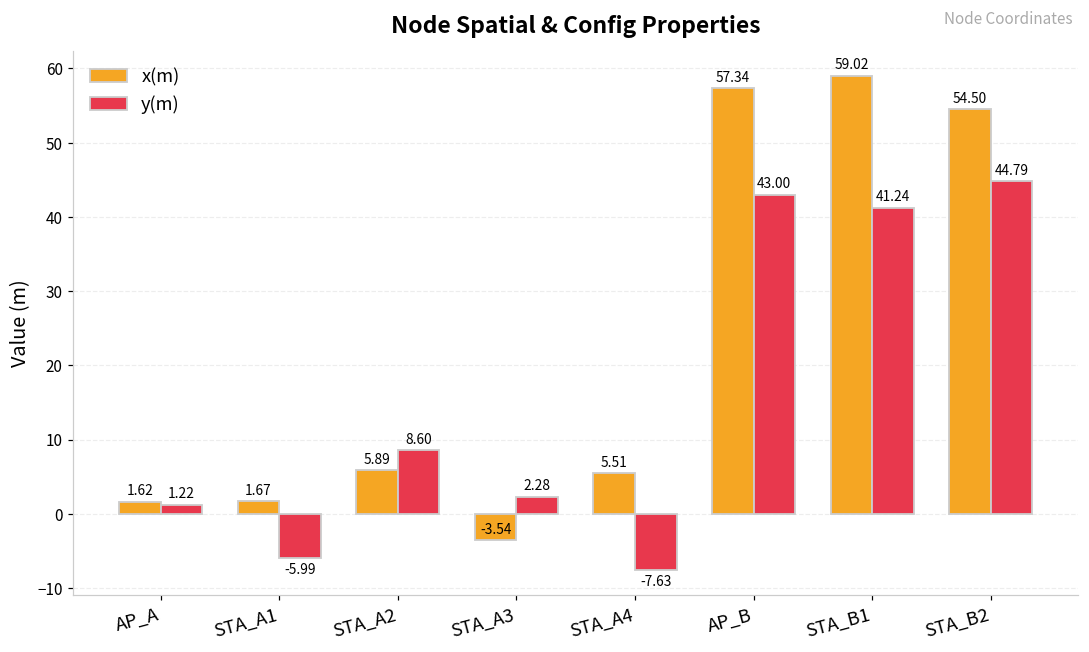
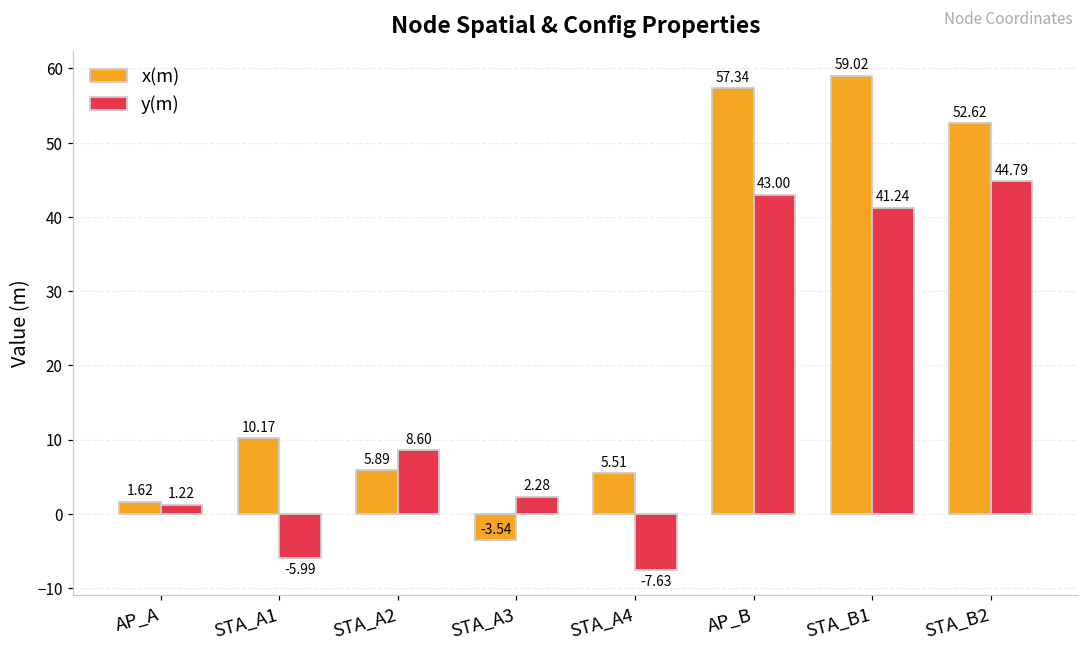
x(m), STA_A1: 1.67 -> 10.17
x(m), STA_B2: 54.50 -> 52.62
